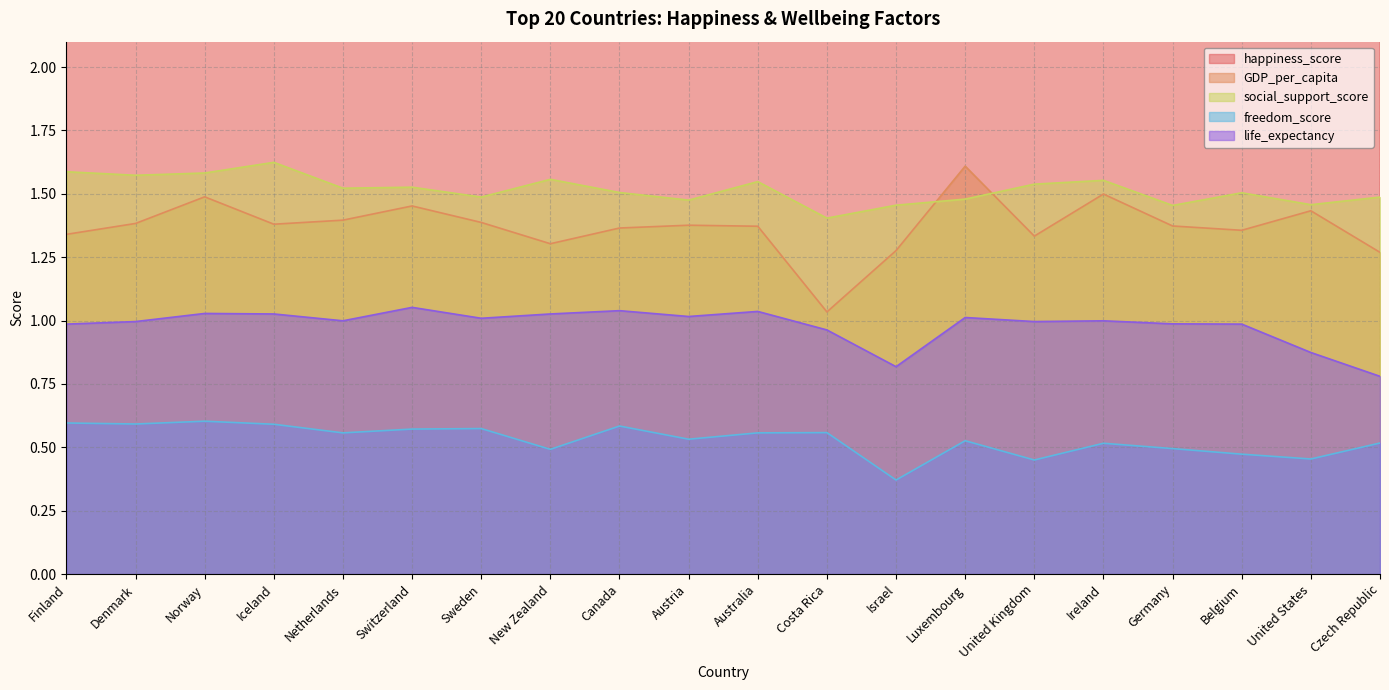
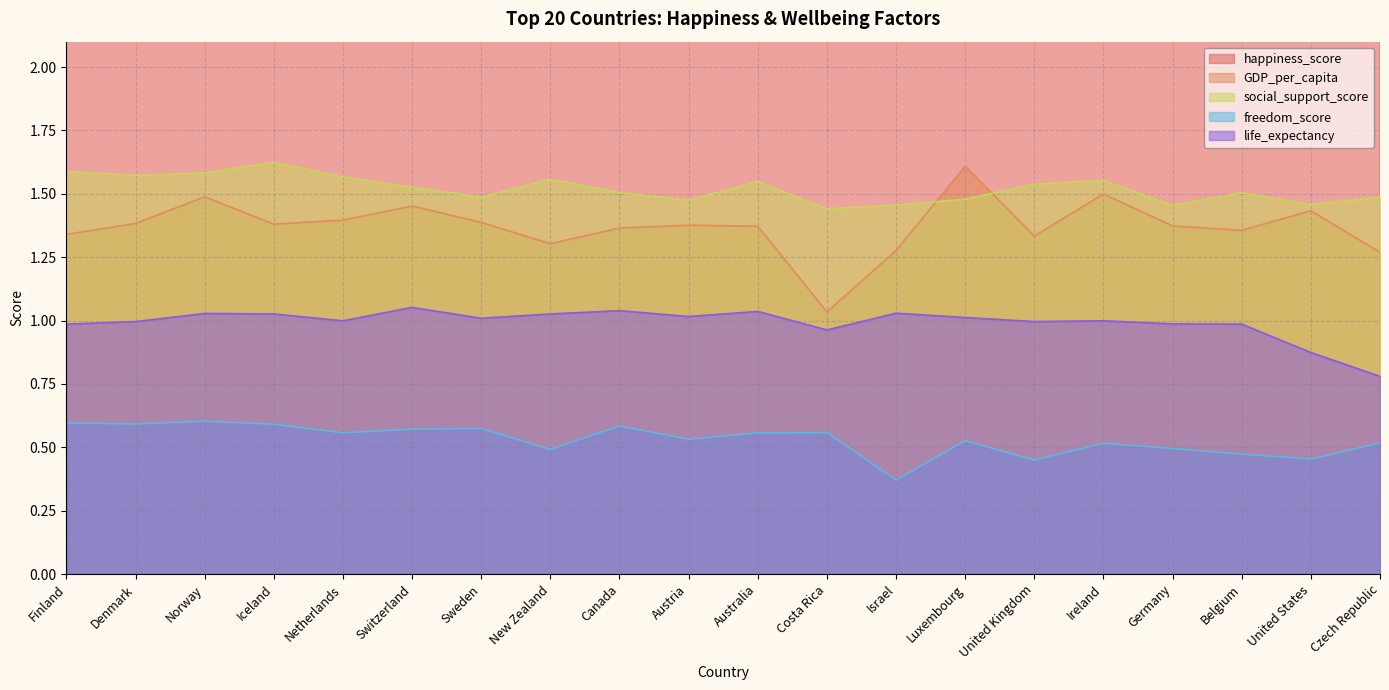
social_support_score, Netherlands: 1.52 -> 1.57
social_support_score, Costa Rica: 1.40 -> 1.44
life_expectancy, Israel: 0.82 -> 1.03
